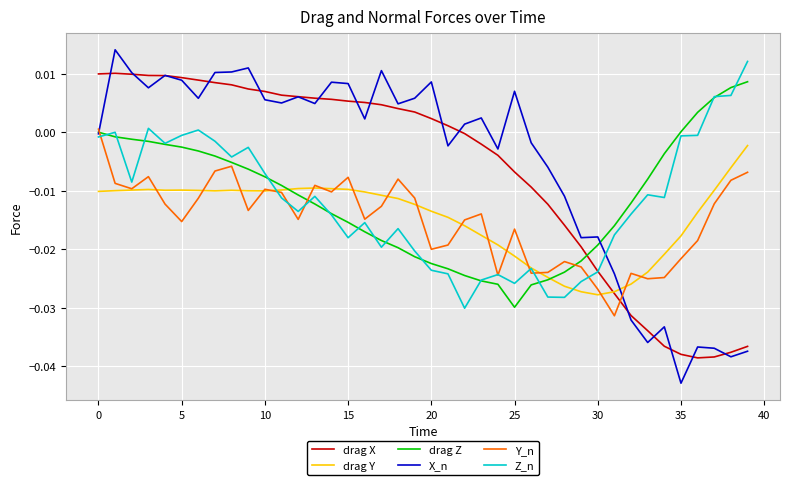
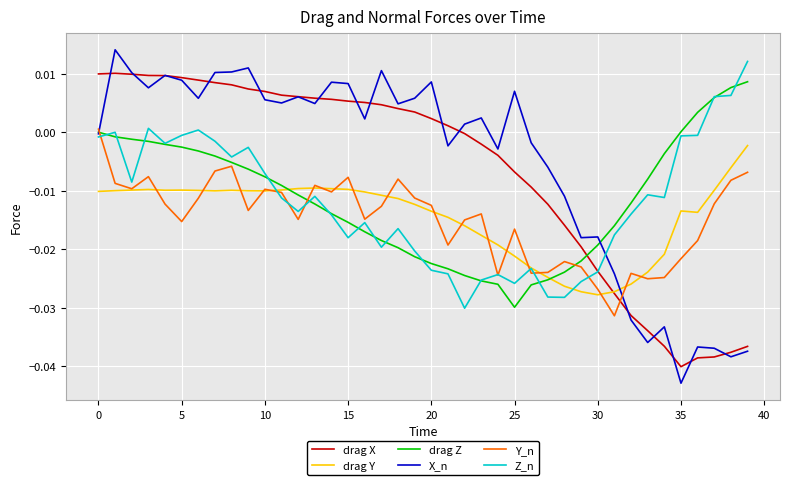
Y_n, 20: -0.020 -> -0.013
drag X, 35: -0.038 -> -0.040
drag Y, 35: -0.018 -> -0.013
